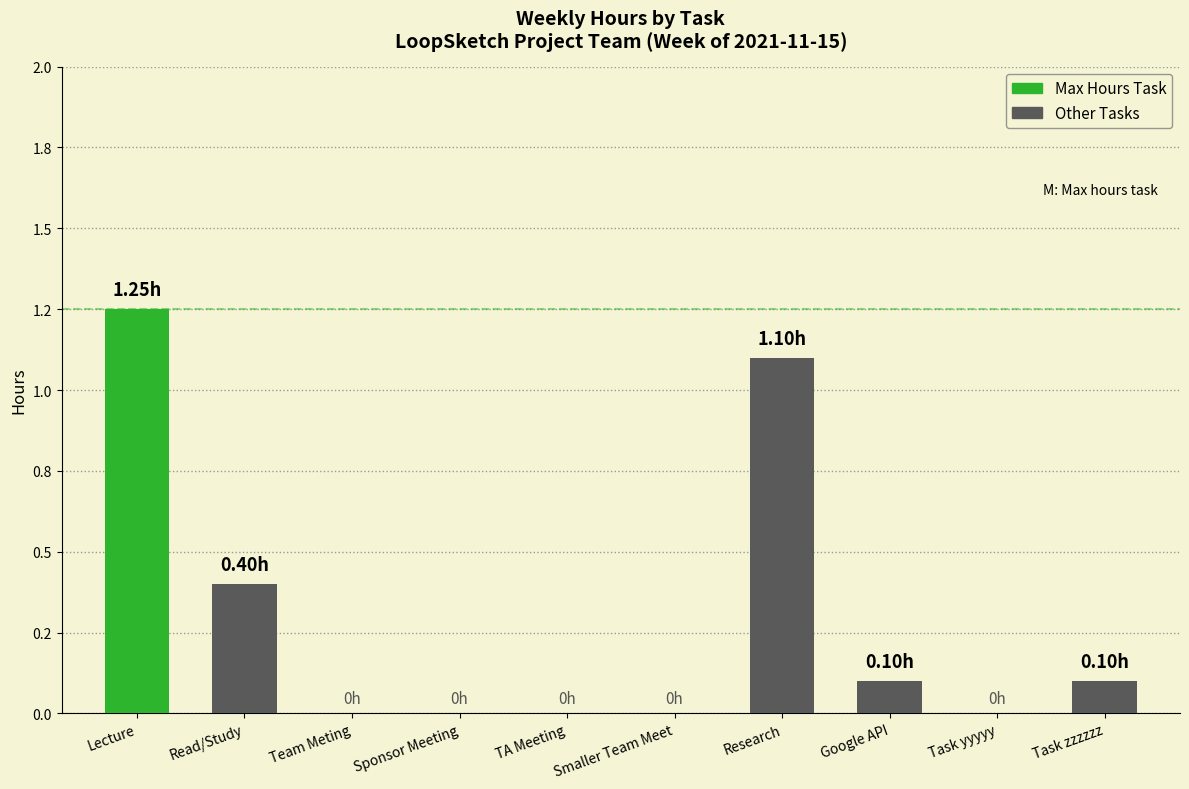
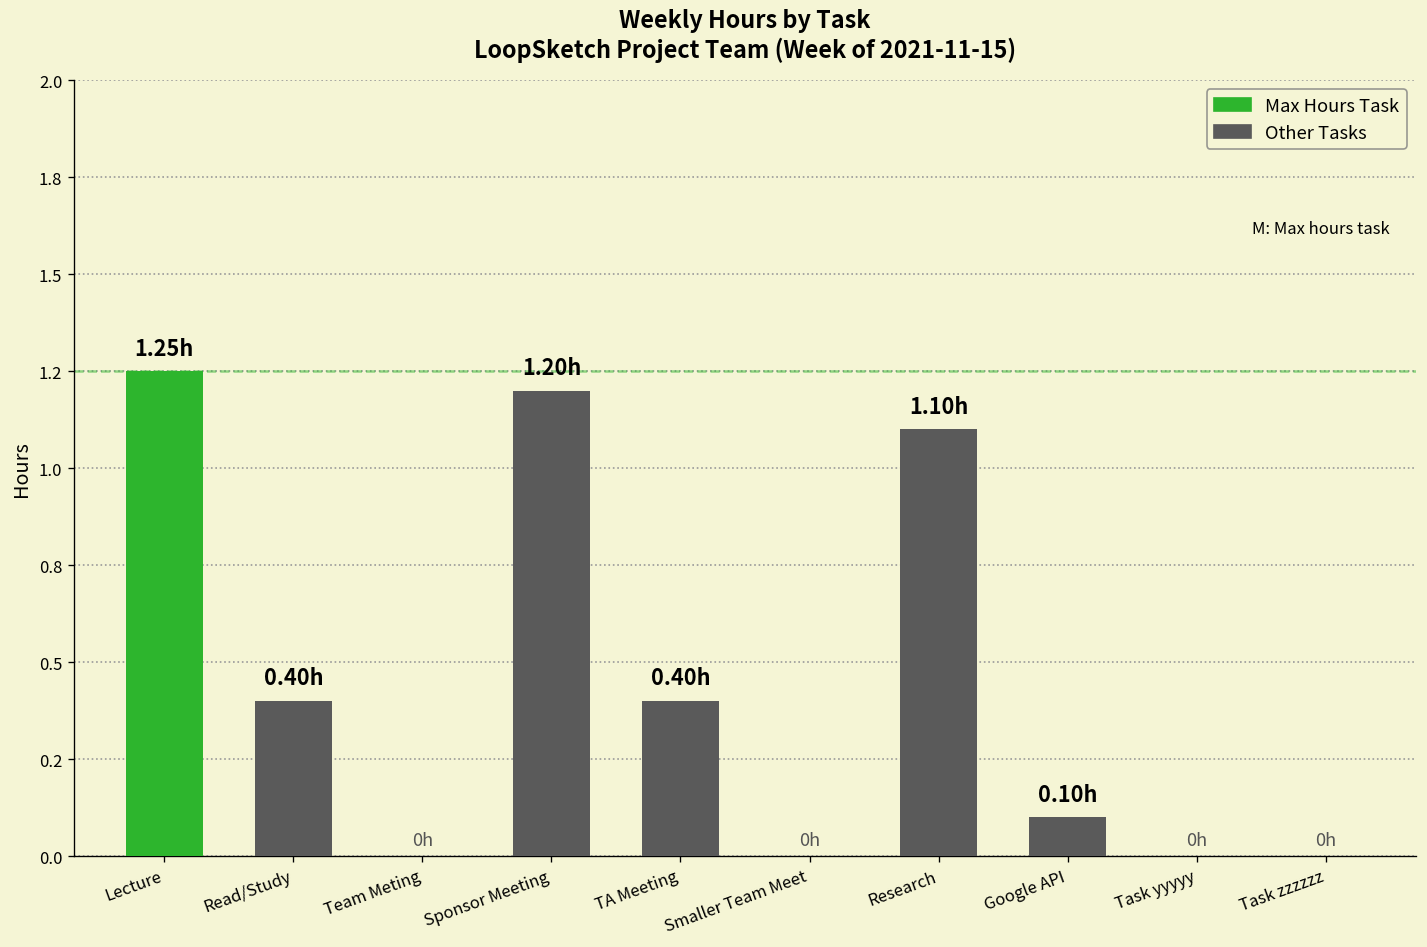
Sponsor Meeting: 0h -> 1.20h
TA Meeting: 0h -> 0.40h
Task zzzzzz: 0.10h -> 0h
